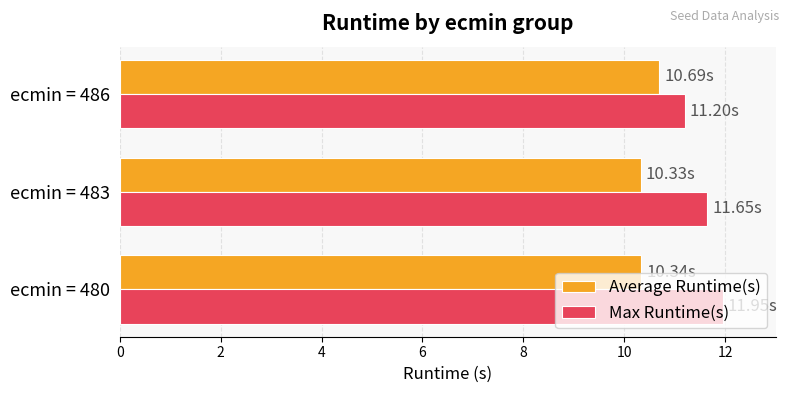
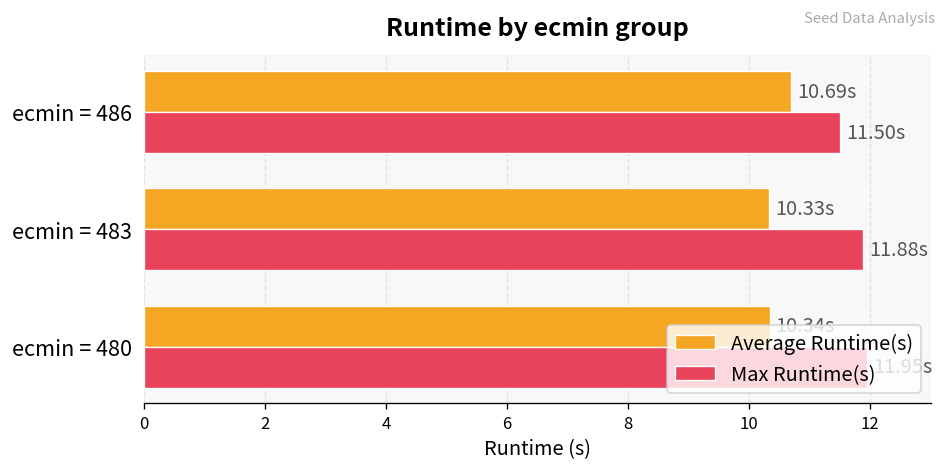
Max Runtime(s), ecmin = 486: 11.20s -> 11.50s
Max Runtime(s), ecmin = 483: 11.65s -> 11.88s
